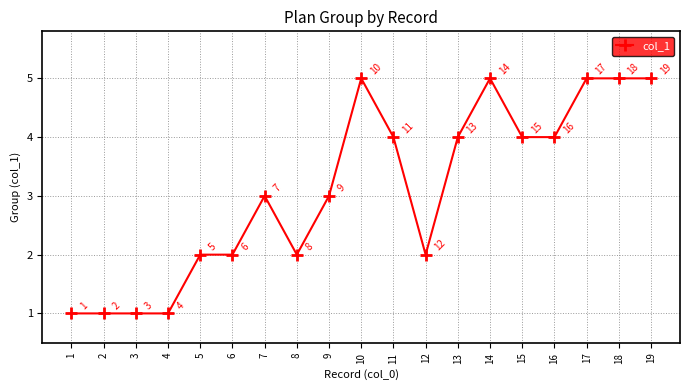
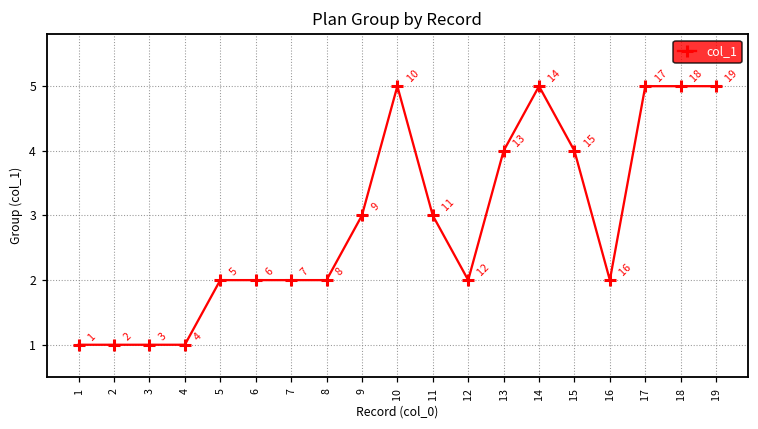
7: 3 -> 2
11: 4 -> 3
16: 4 -> 2
